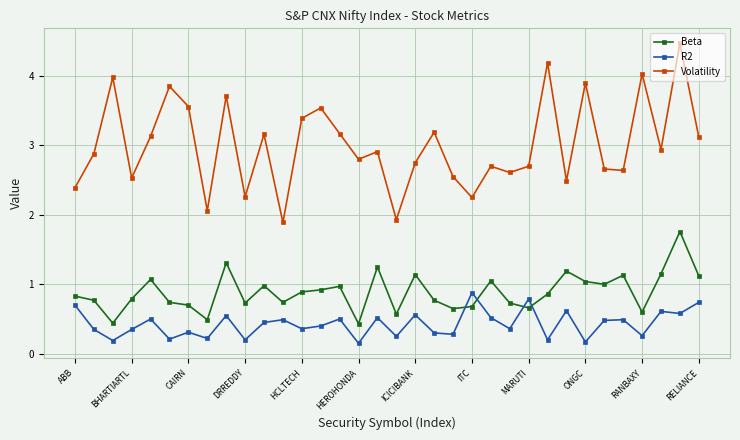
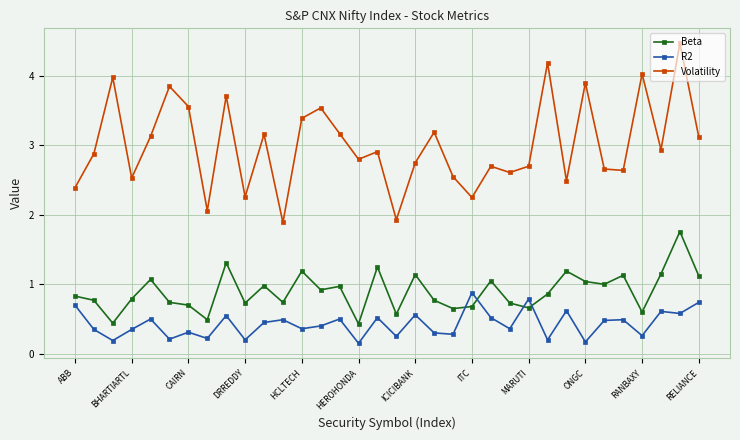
Beta, HCLTECH: 0.9 -> 1.2
